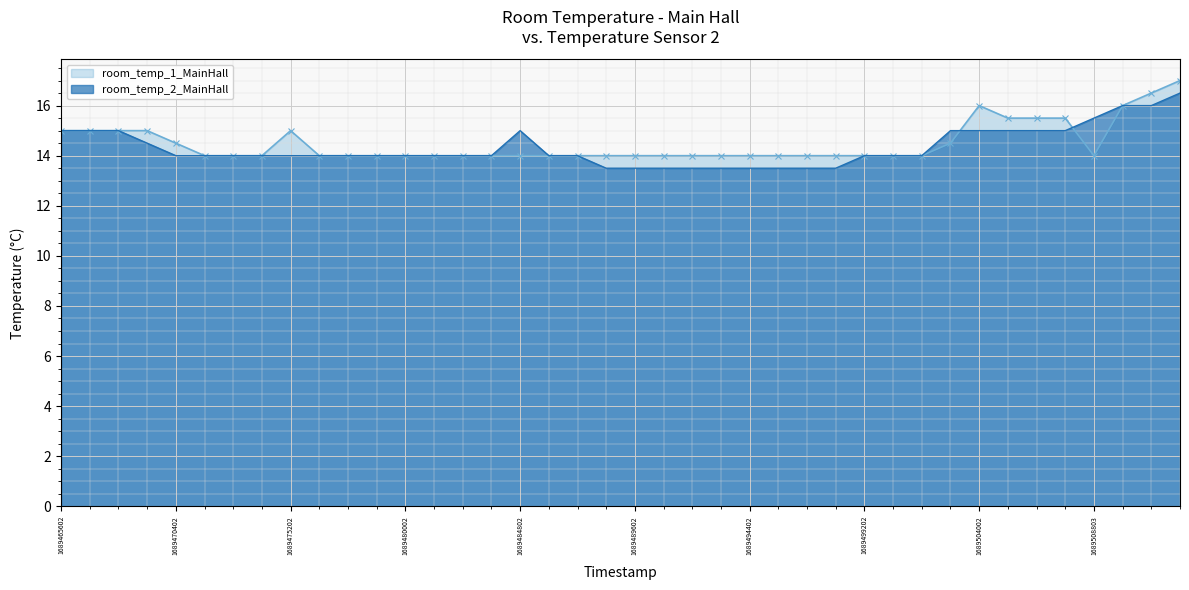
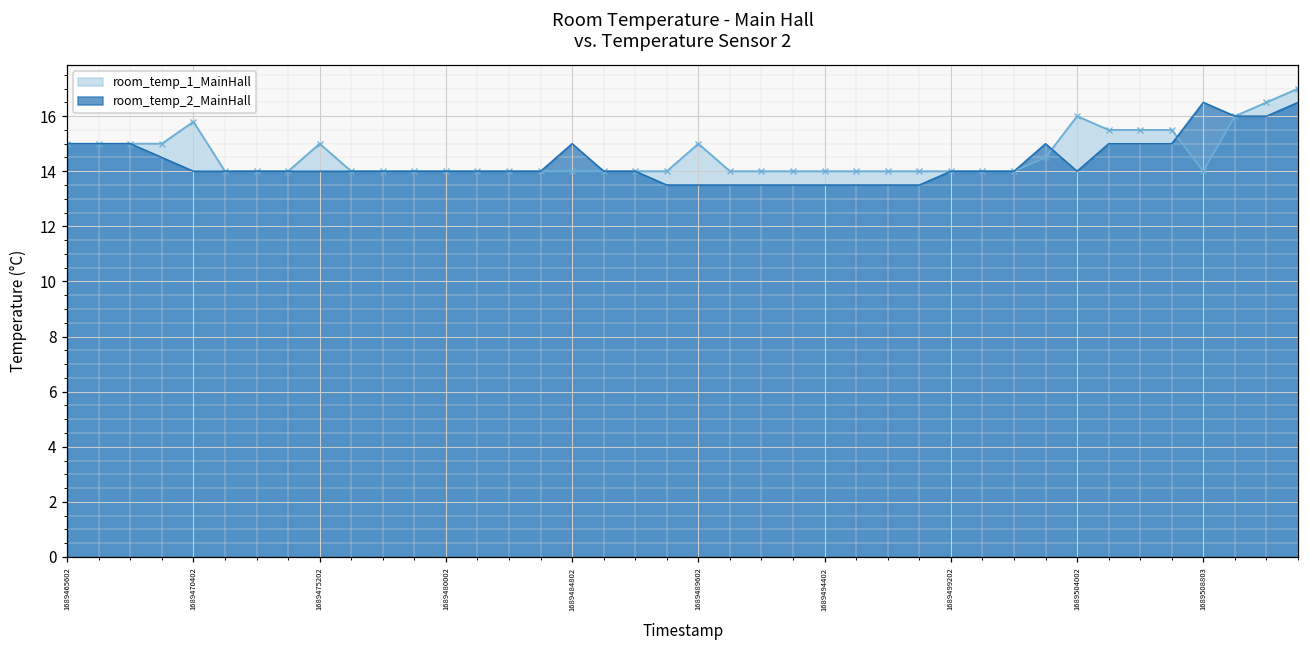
room_temp_1_MainHall, 1689470402: 14.5 -> 15.8
room_temp_1_MainHall, 1689489602: 14 -> 15
room_temp_2_MainHall, 1689504002: 15 -> 14
room_temp_2_MainHall, 1689508803: 15.5 -> 16.5
